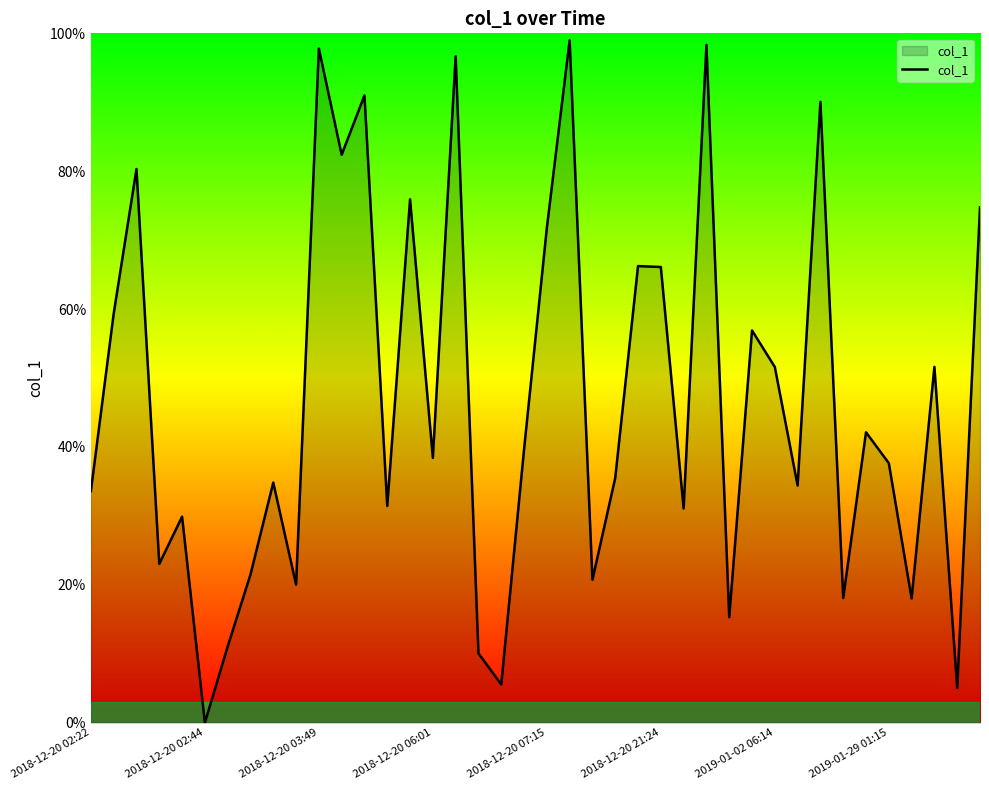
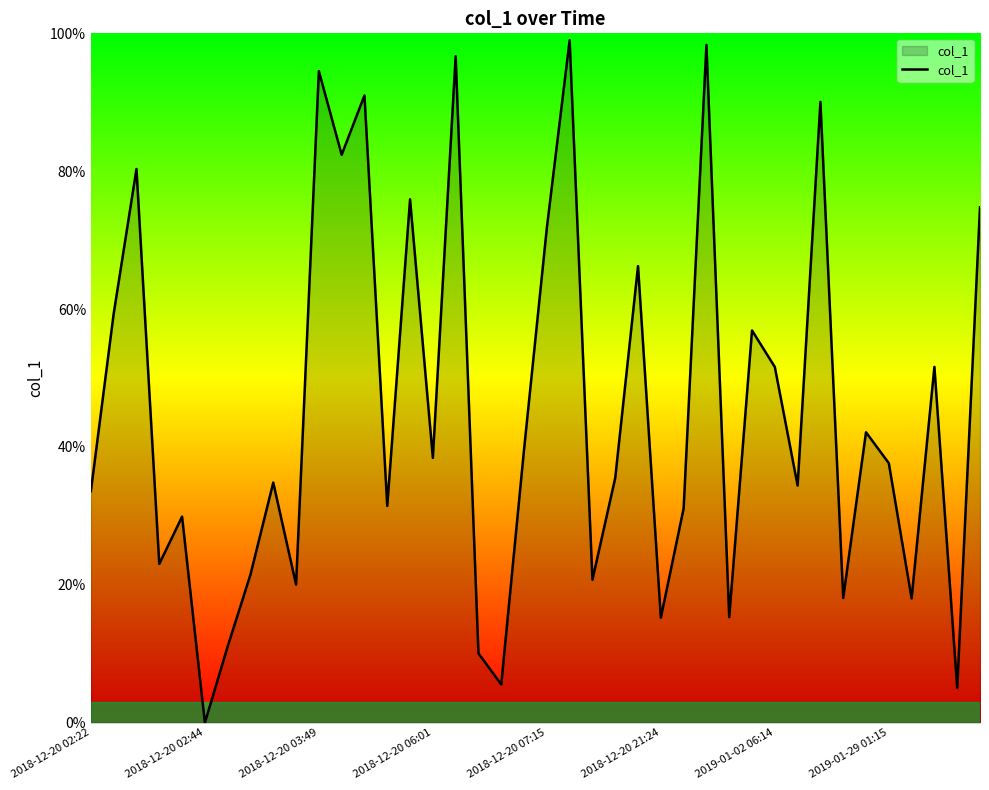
2018-12-20 03:49: 98% -> 95%
2018-12-20 21:24: 66% -> 15%
